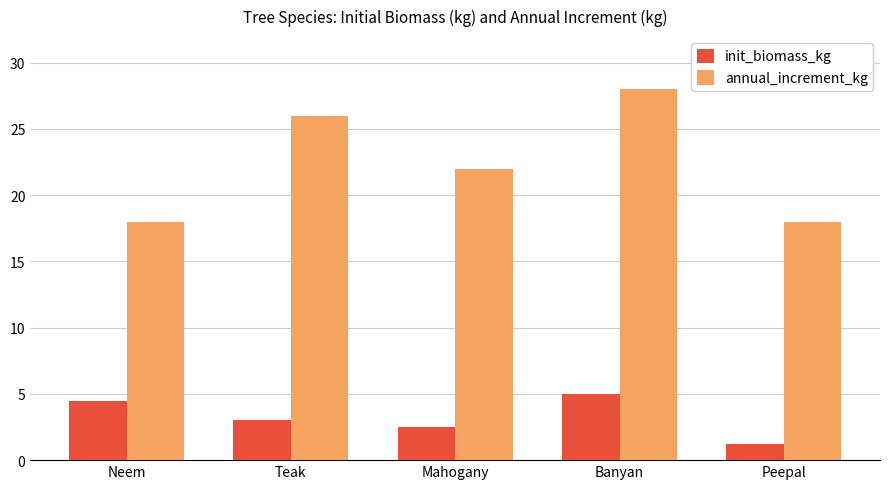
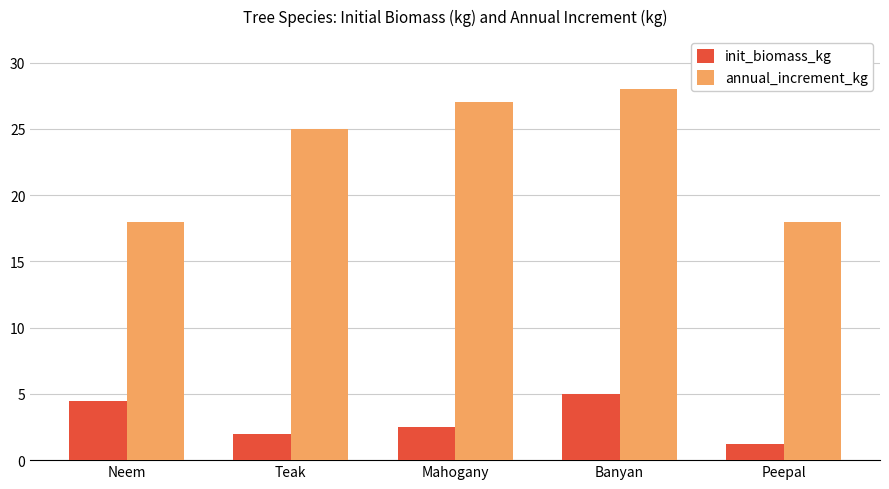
init_biomass_kg, Teak: 3 -> 2
annual_increment_kg, Teak: 26 -> 25
annual_increment_kg, Mahogany: 22 -> 27
